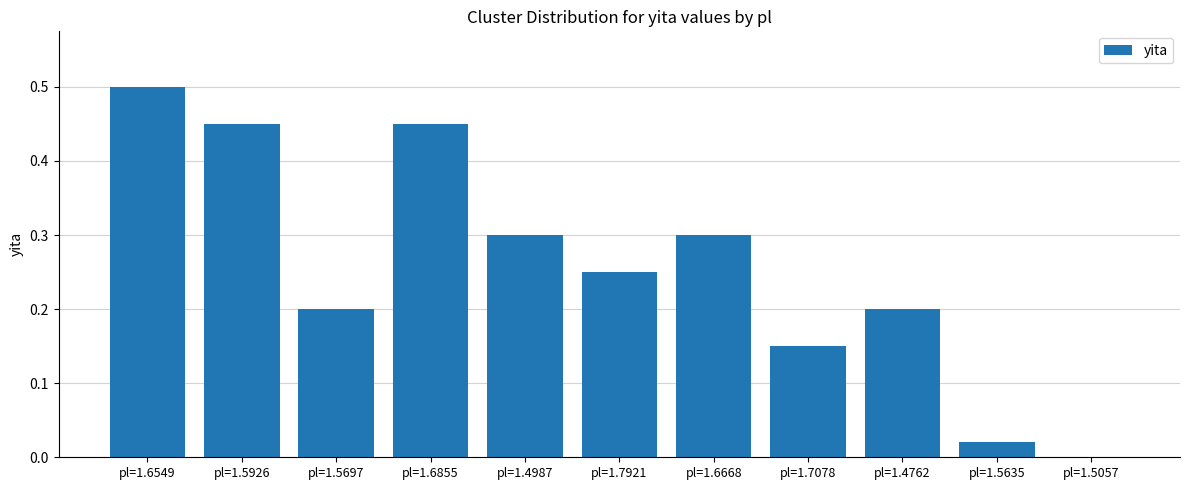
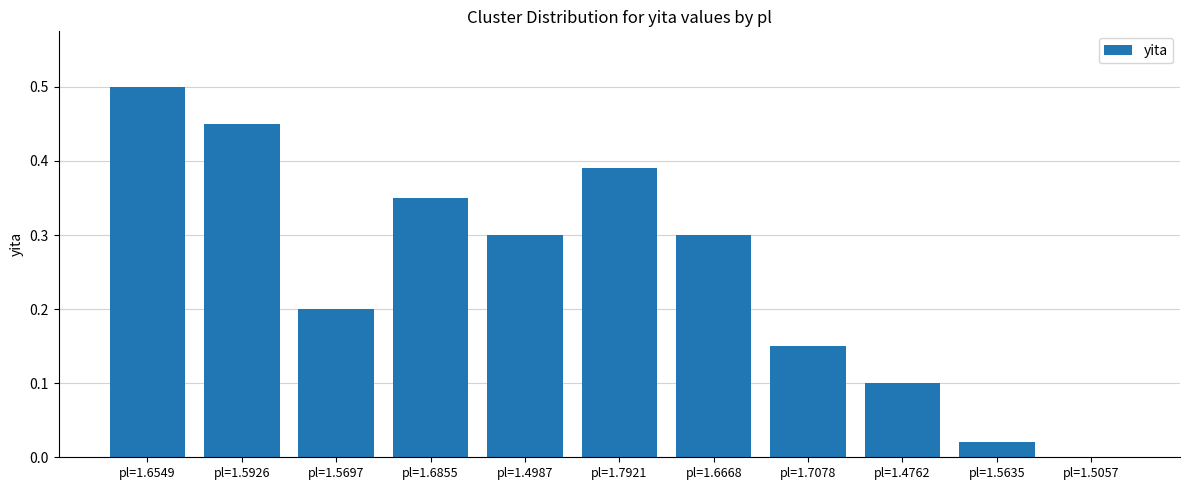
pl=1.6855: 0.45 -> 0.35
pl=1.7921: 0.25 -> 0.39
pl=1.4762: 0.2 -> 0.1
